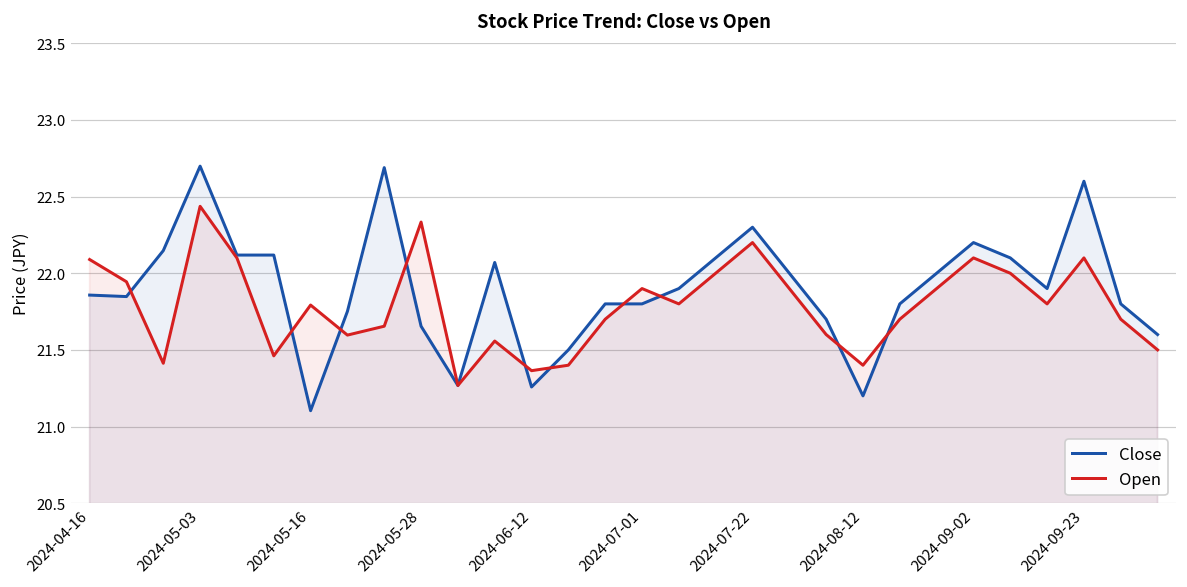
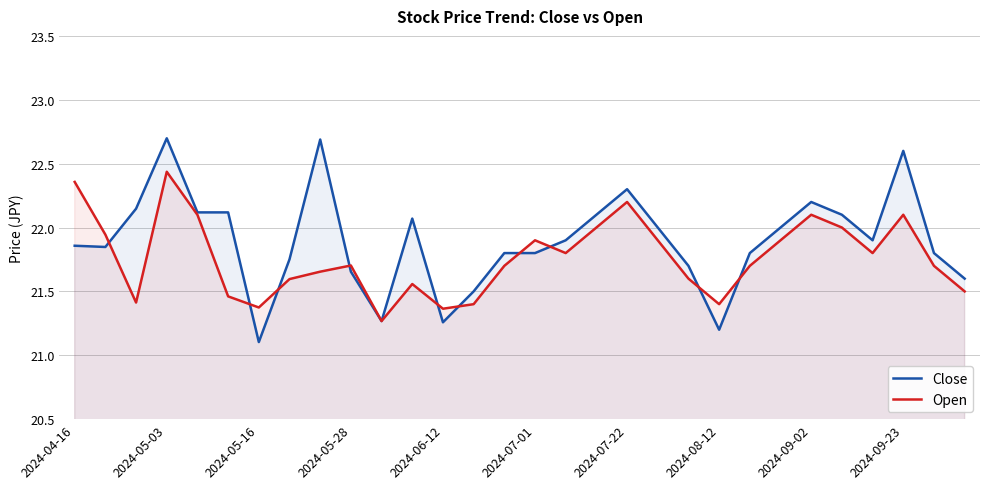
Open, 2024-04-16: 22.09 -> 22.36
Open, 2024-05-16: 21.79 -> 21.37
Open, 2024-05-28: 22.33 -> 21.70
